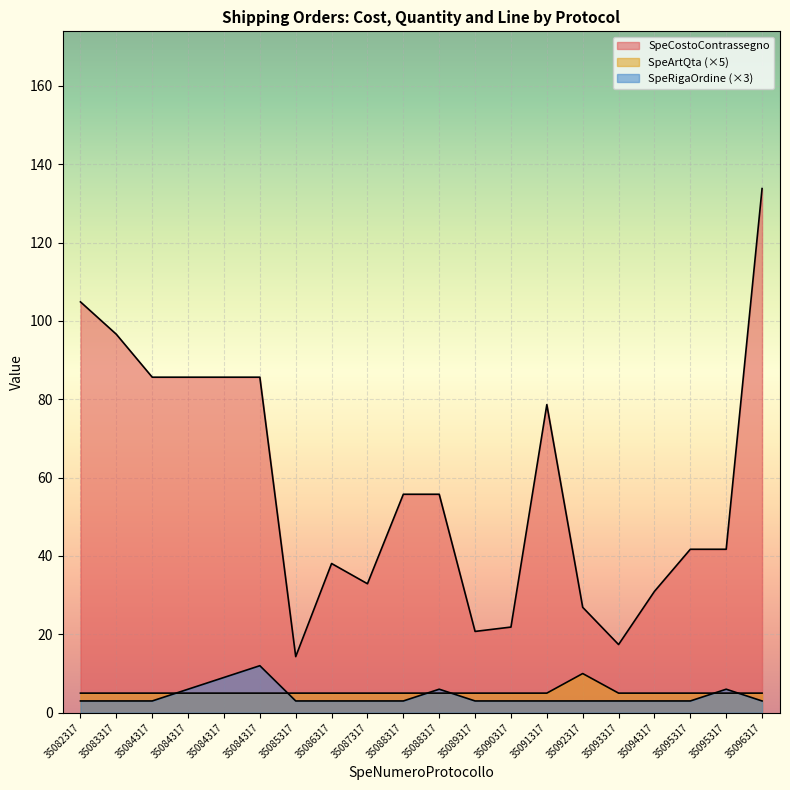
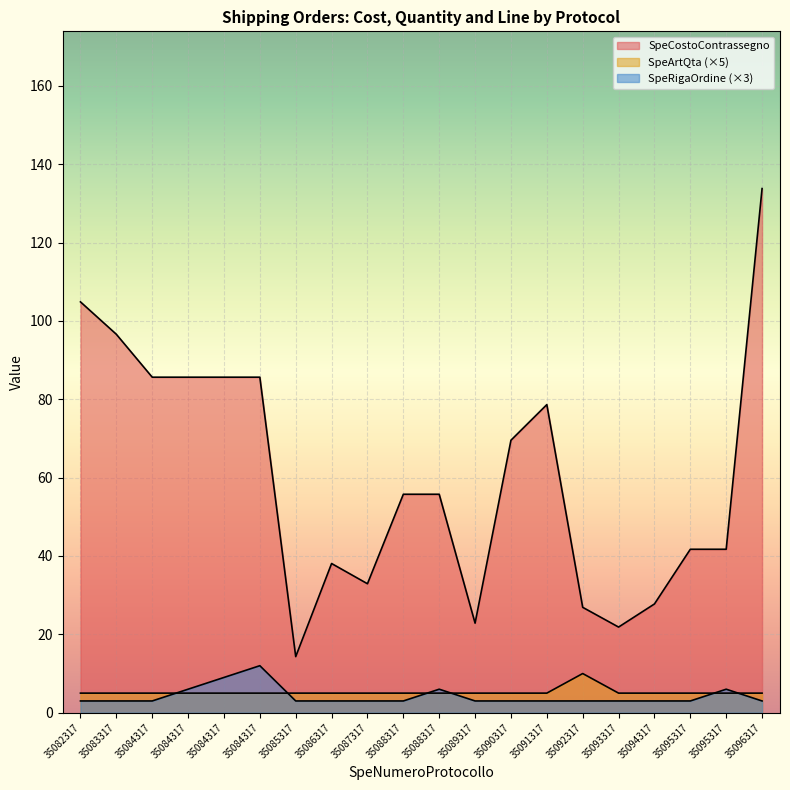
SpeCostoContrassegno, 35089317: 21 -> 23
SpeCostoContrassegno, 35090317: 22 -> 70
SpeCostoContrassegno, 35093317: 17 -> 22
SpeCostoContrassegno, 35094317: 31 -> 28
